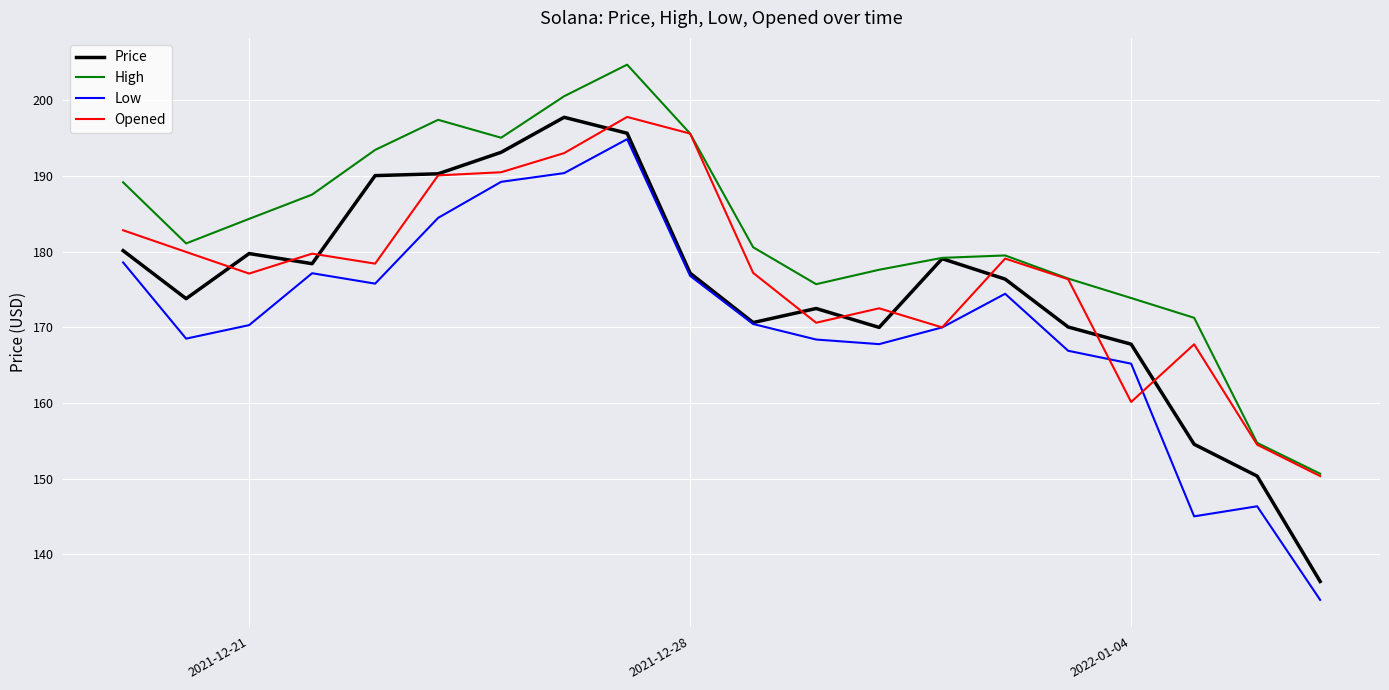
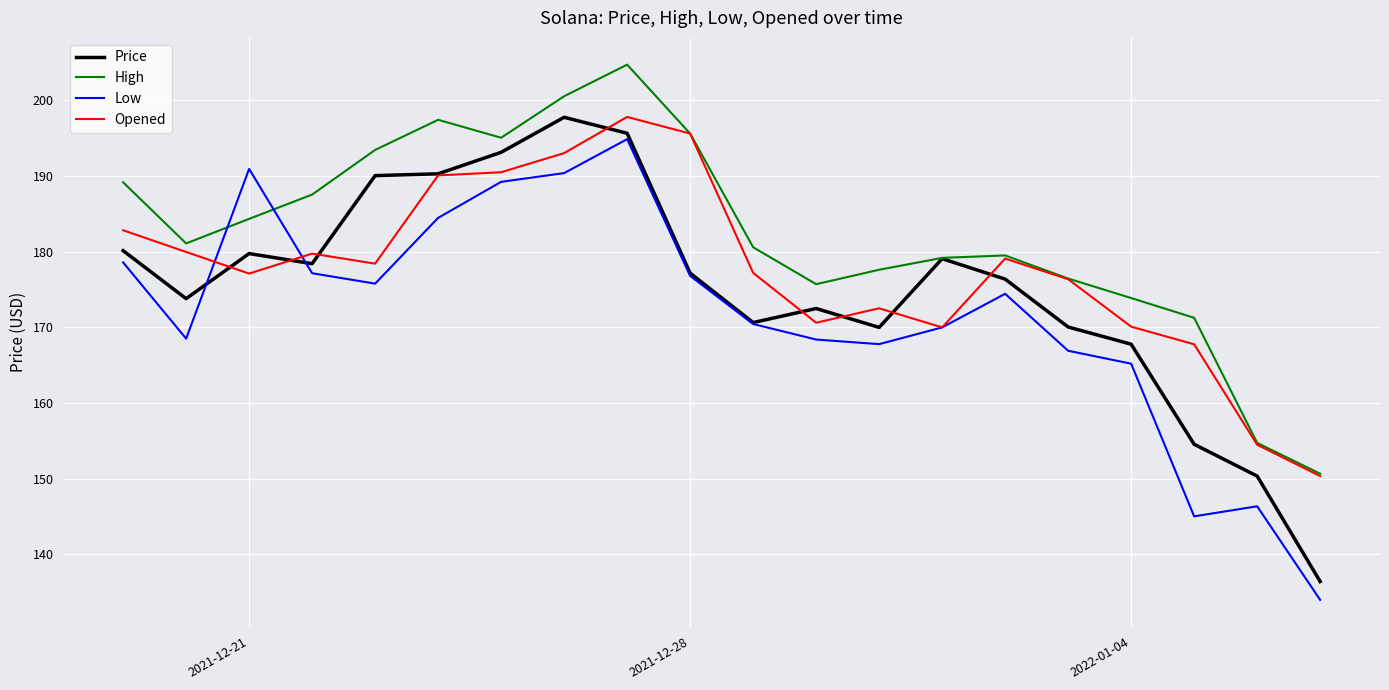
Low, 2021-12-21: 170 -> 191
Opened, 2022-01-04: 160 -> 170
